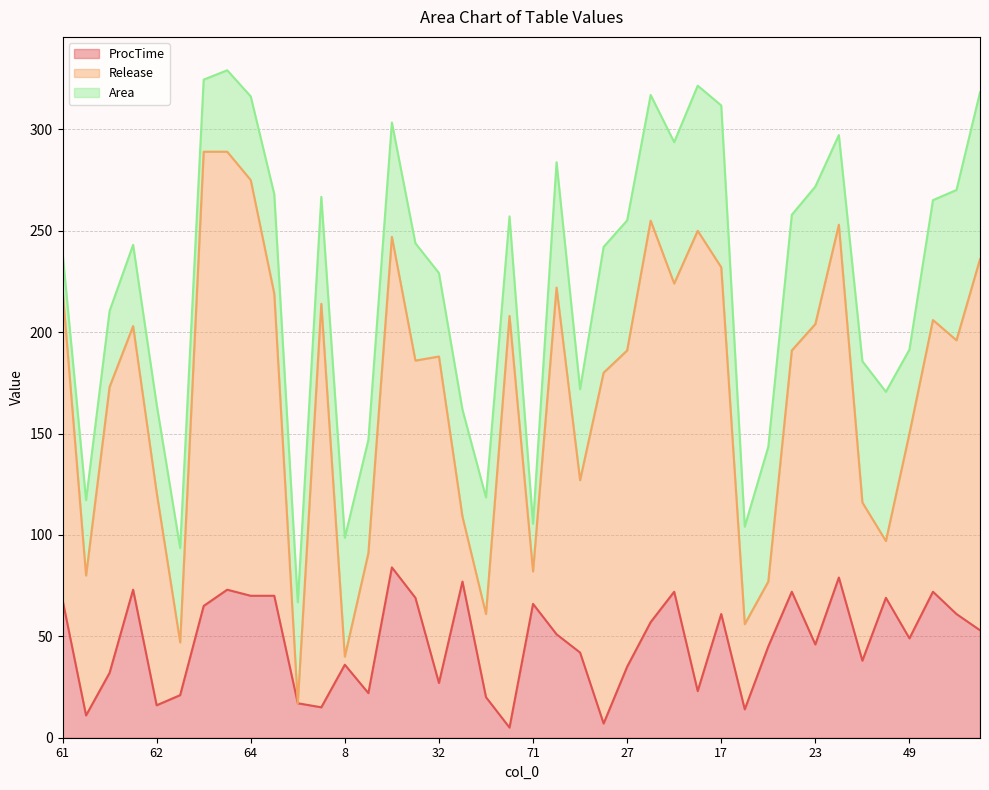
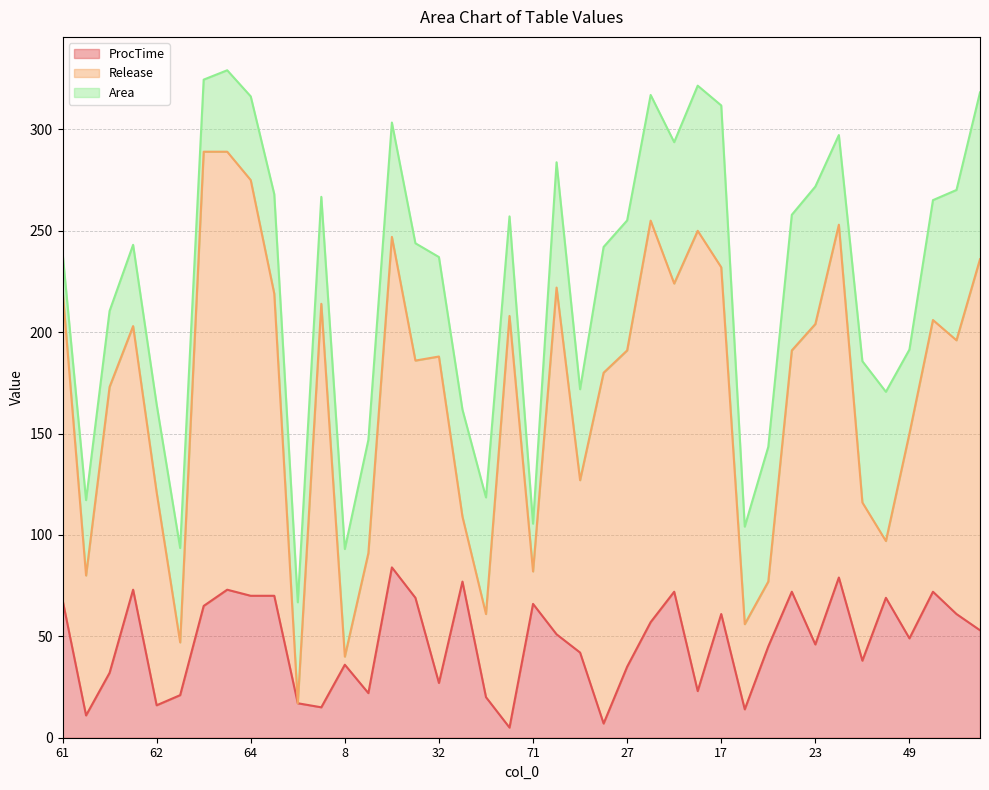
Area, 8: 59 -> 53
Area, 32: 41 -> 49
